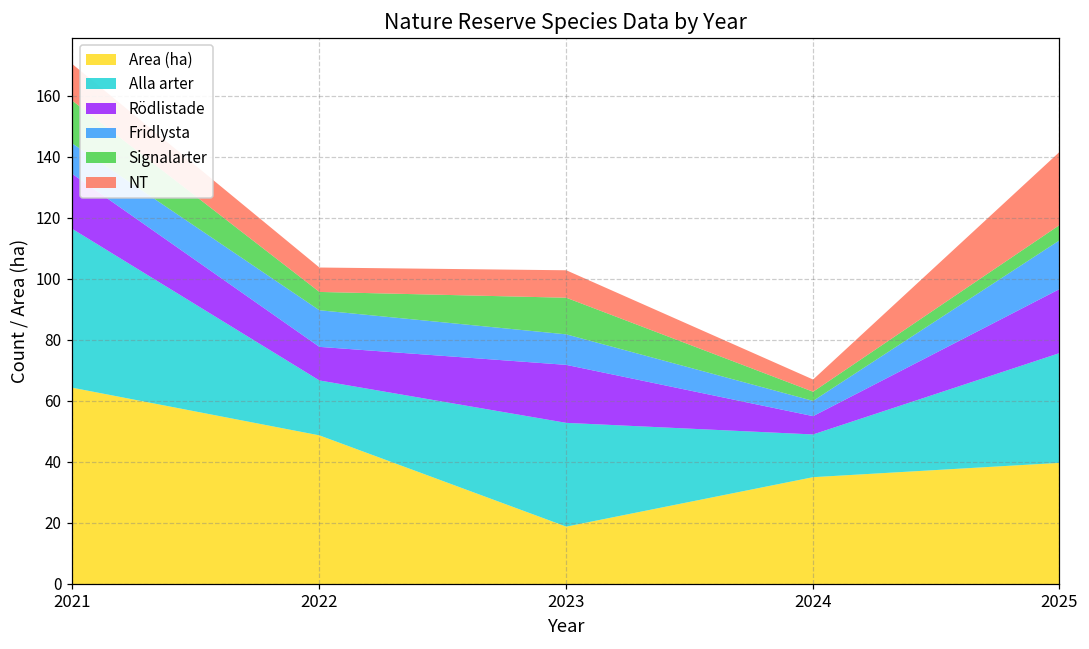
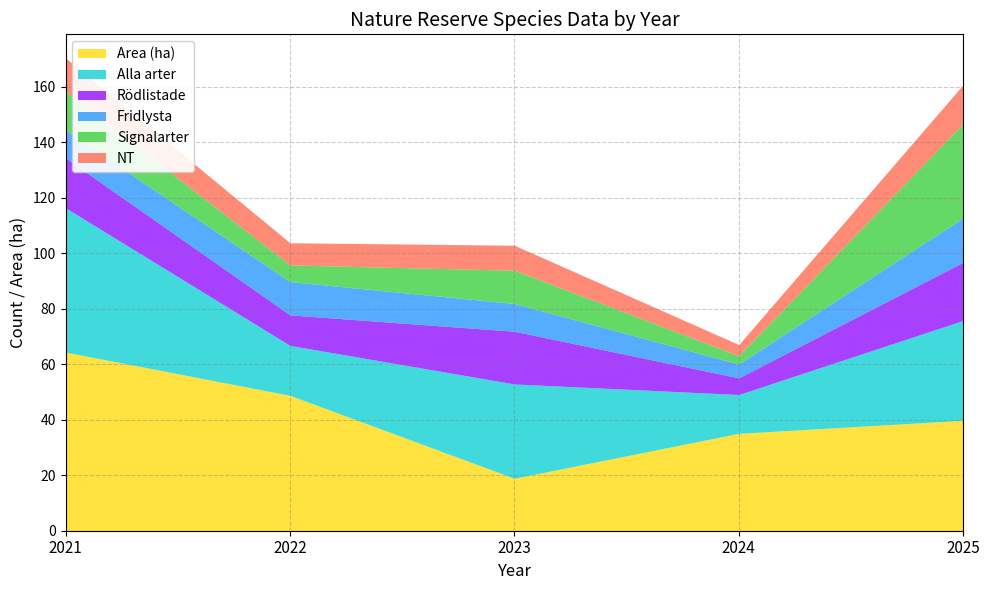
Signalarter, 2025: 5 -> 34
NT, 2025: 24 -> 14
